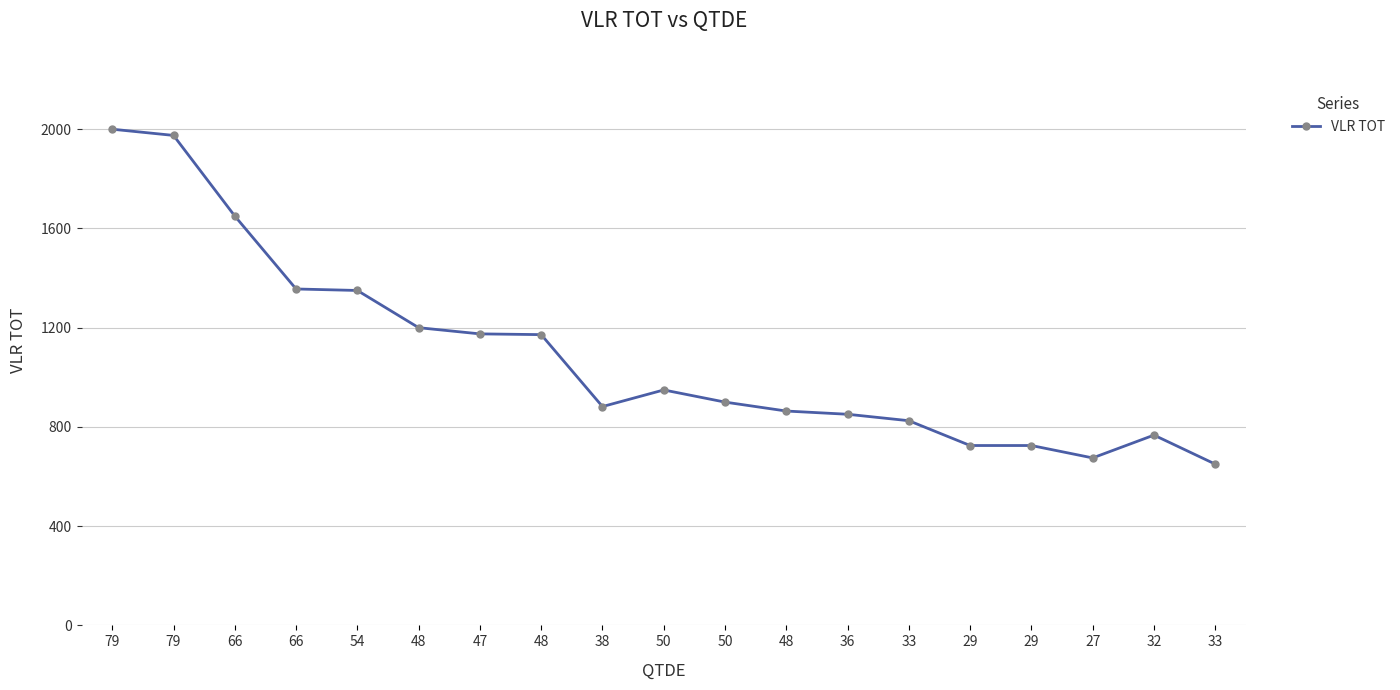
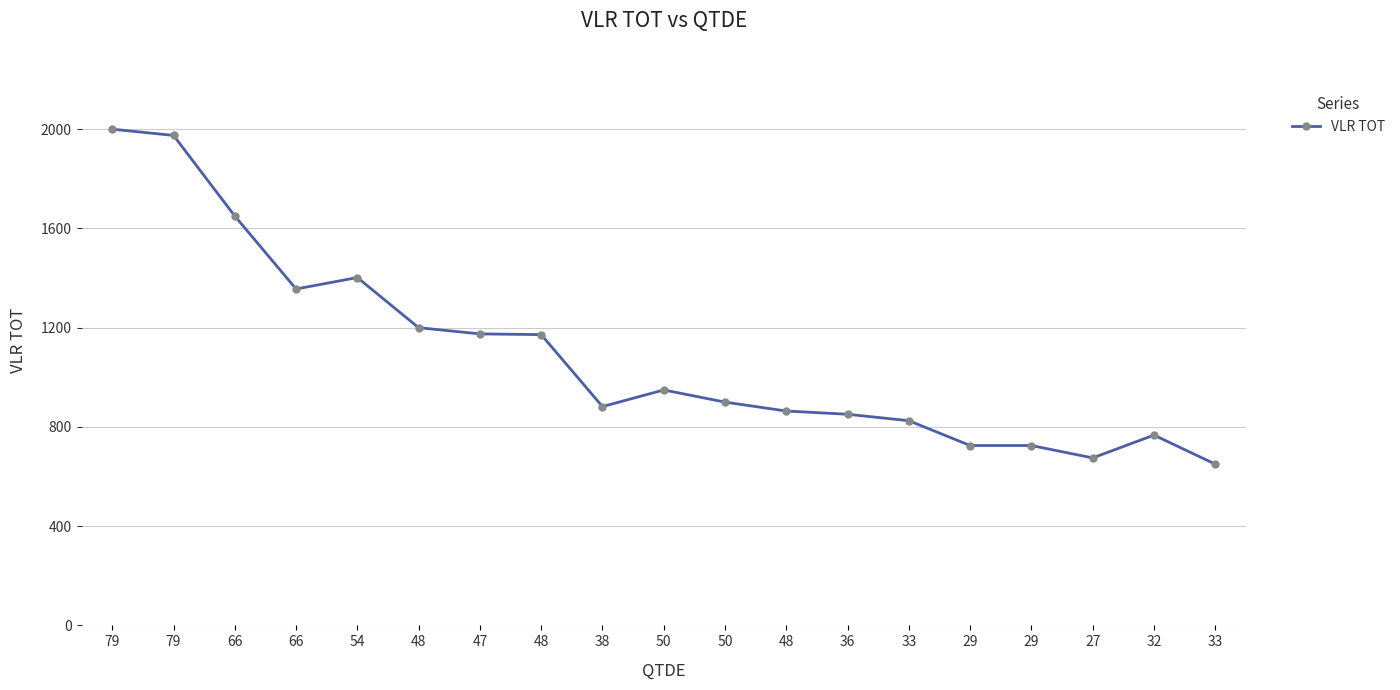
54: 1350 -> 1400
